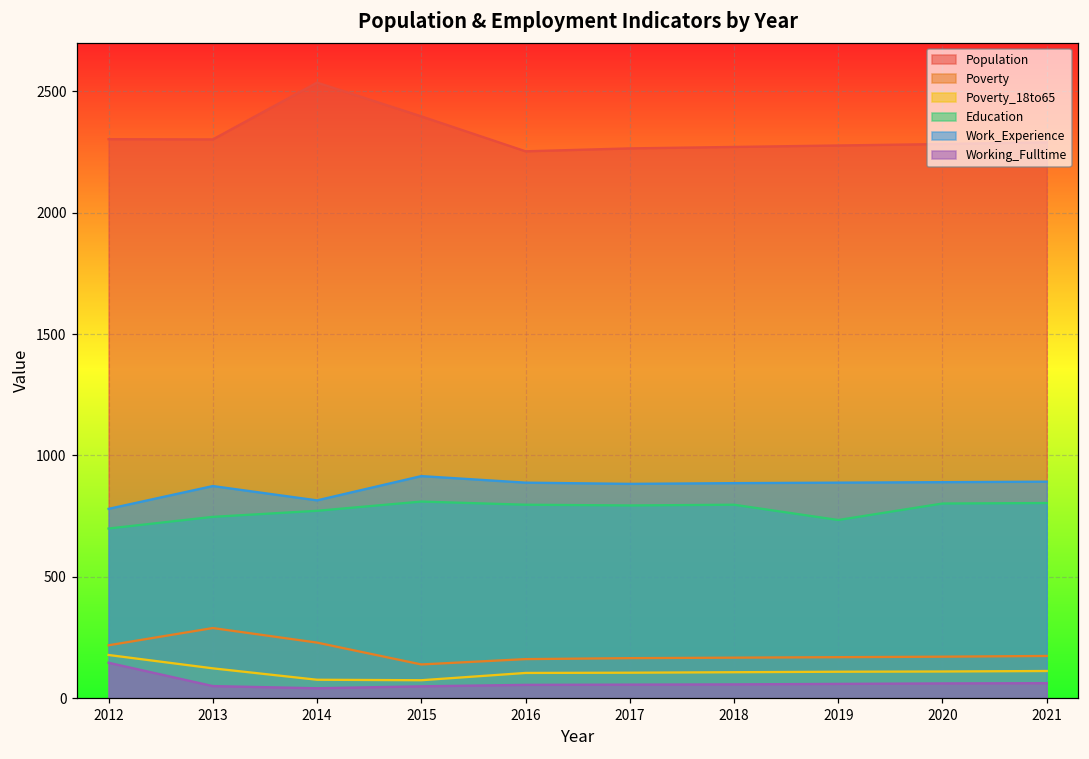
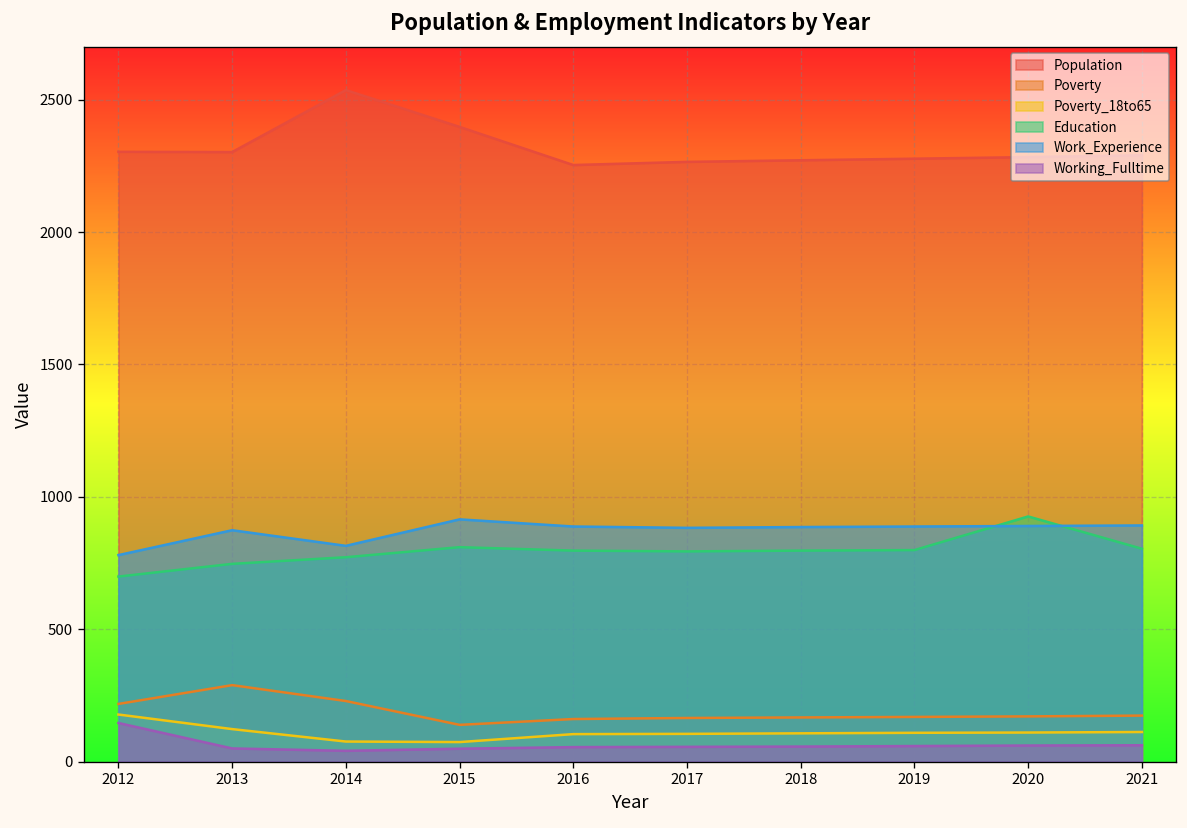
Education, 2019: 730 -> 800
Education, 2020: 800 -> 930
